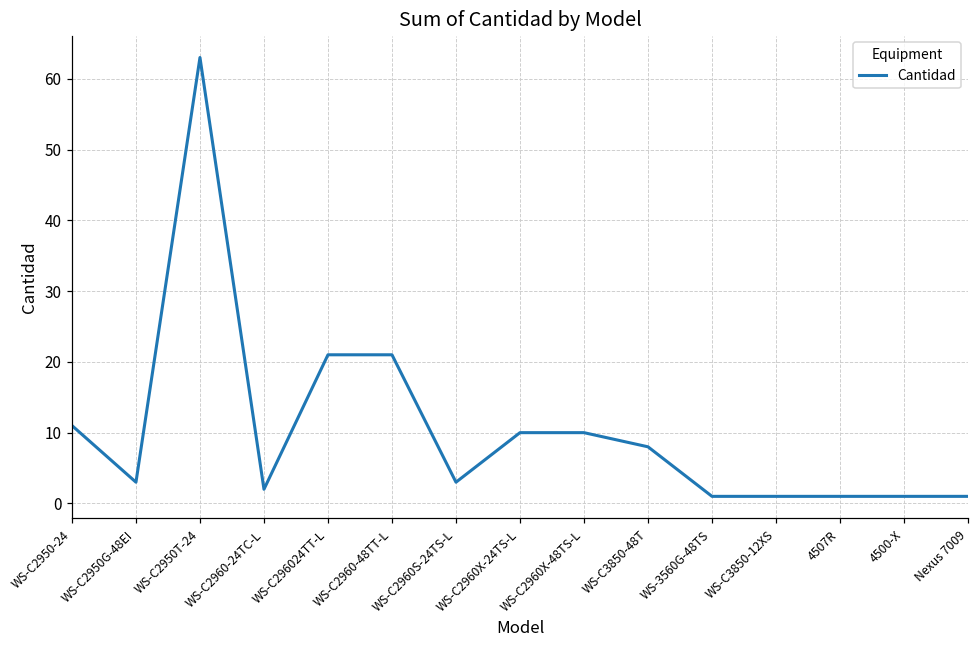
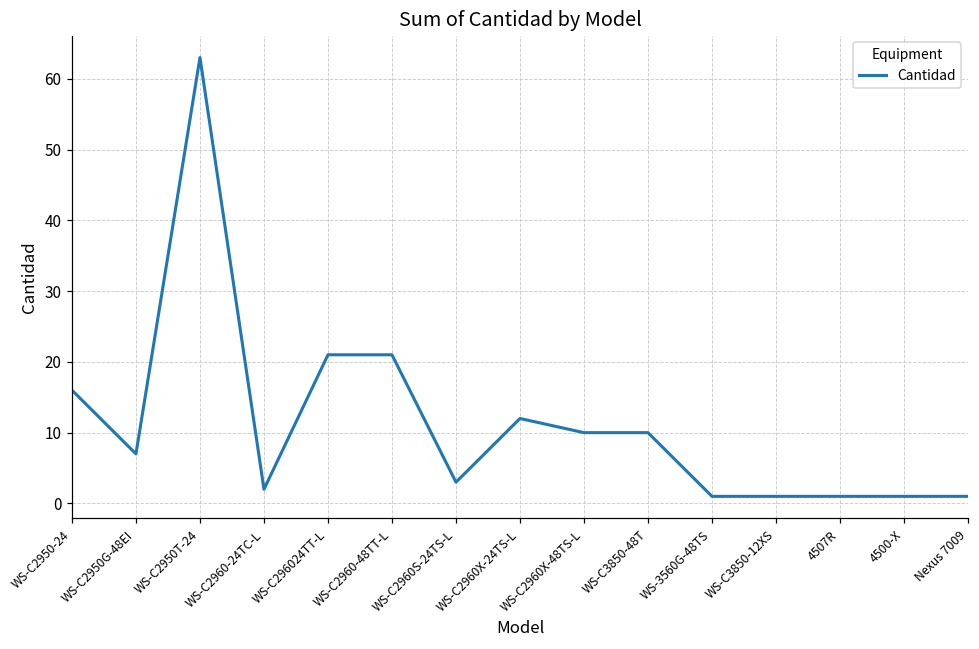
WS-C2950-24: 11 -> 16
WS-C2950G-48EI: 3 -> 7
WS-C2960X-24TS-L: 10 -> 12
WS-C3850-48T: 8 -> 10
